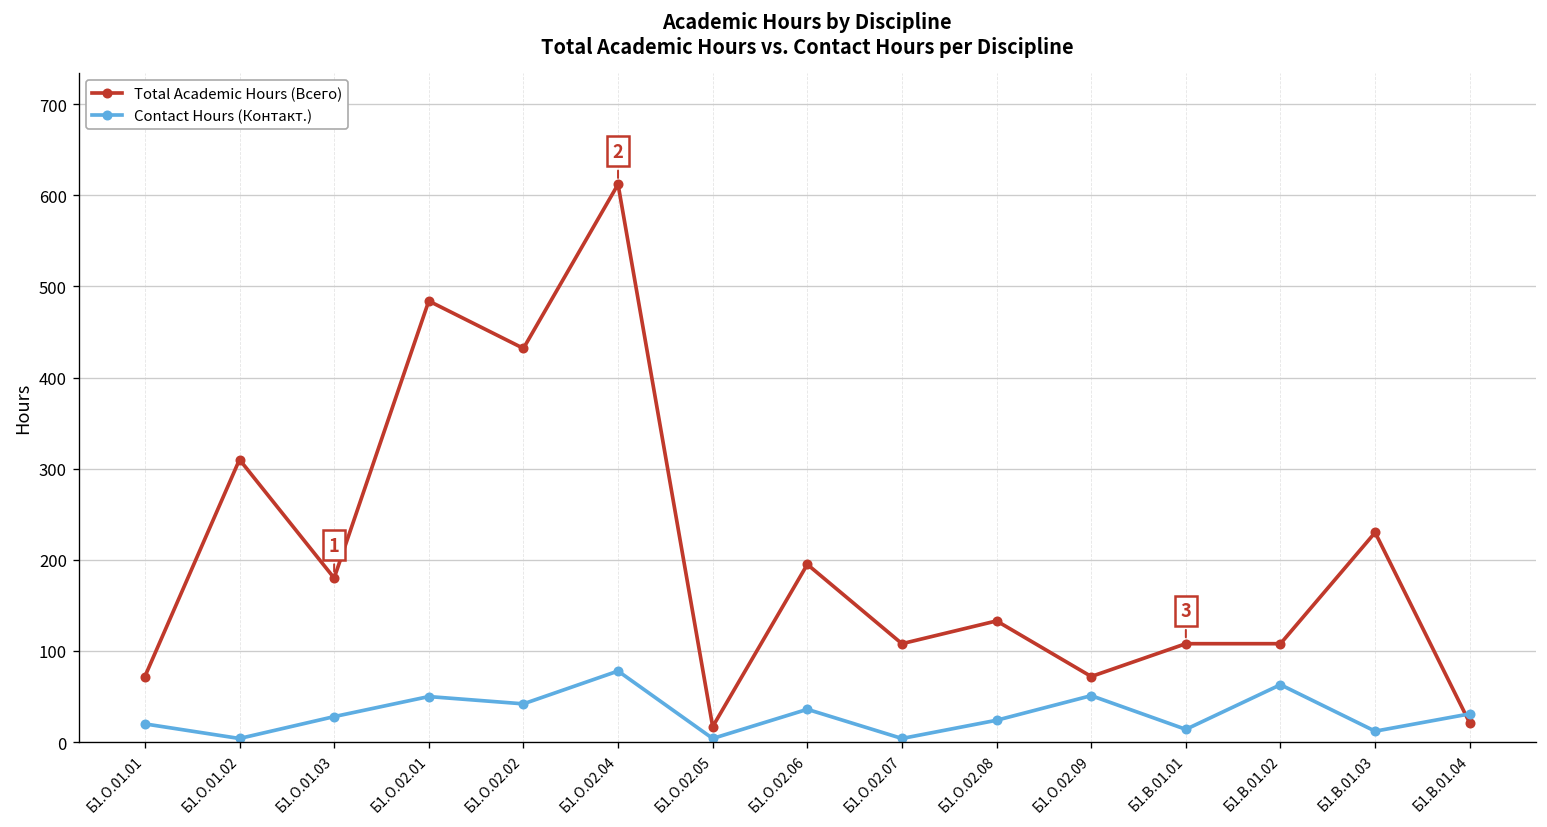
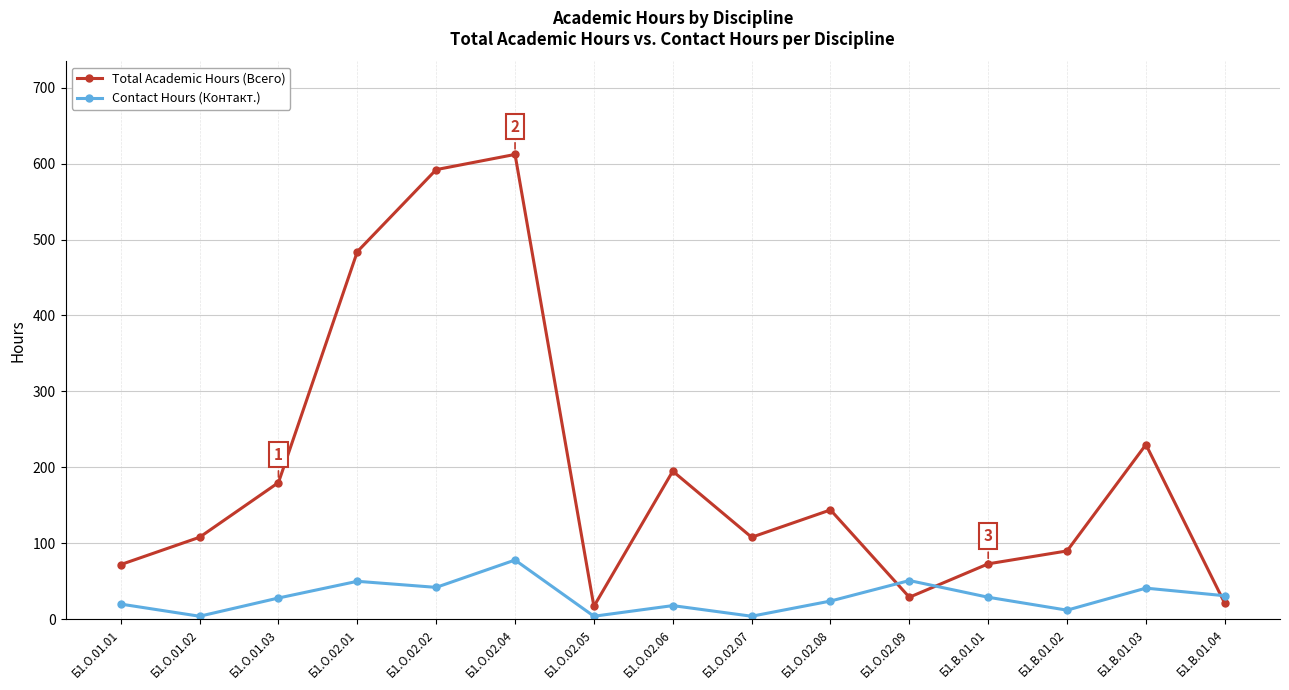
Total Academic Hours (Всего), Б1.О.01.02: 310 -> 110
Total Academic Hours (Всего), Б1.О.02.02: 430 -> 590
Contact Hours (Контакт.), Б1.О.02.06: 40 -> 20
Total Academic Hours (Всего), Б1.О.02.08: 130 -> 140
Total Academic Hours (Всего), Б1.О.02.09: 70 -> 30
Total Academic Hours (Всего), Б1.В.01.01: 110 -> 70
Contact Hours (Контакт.), Б1.В.01.01: 10 -> 30
Total Academic Hours (Всего), Б1.В.01.02: 110 -> 90
Contact Hours (Контакт.), Б1.В.01.02: 60 -> 10
Contact Hours (Контакт.), Б1.В.01.03: 10 -> 40
